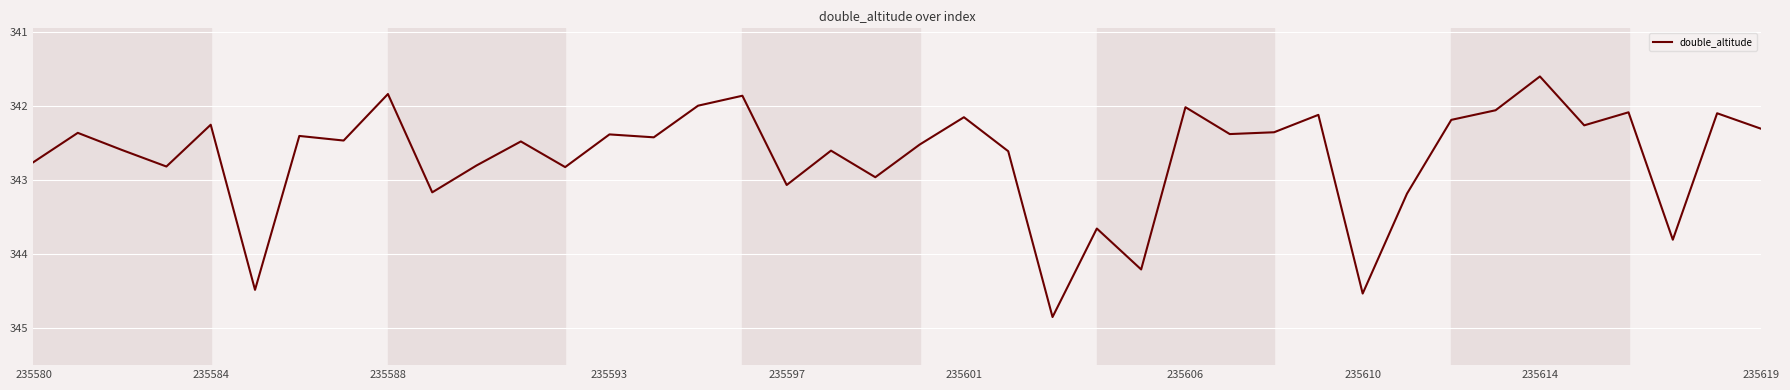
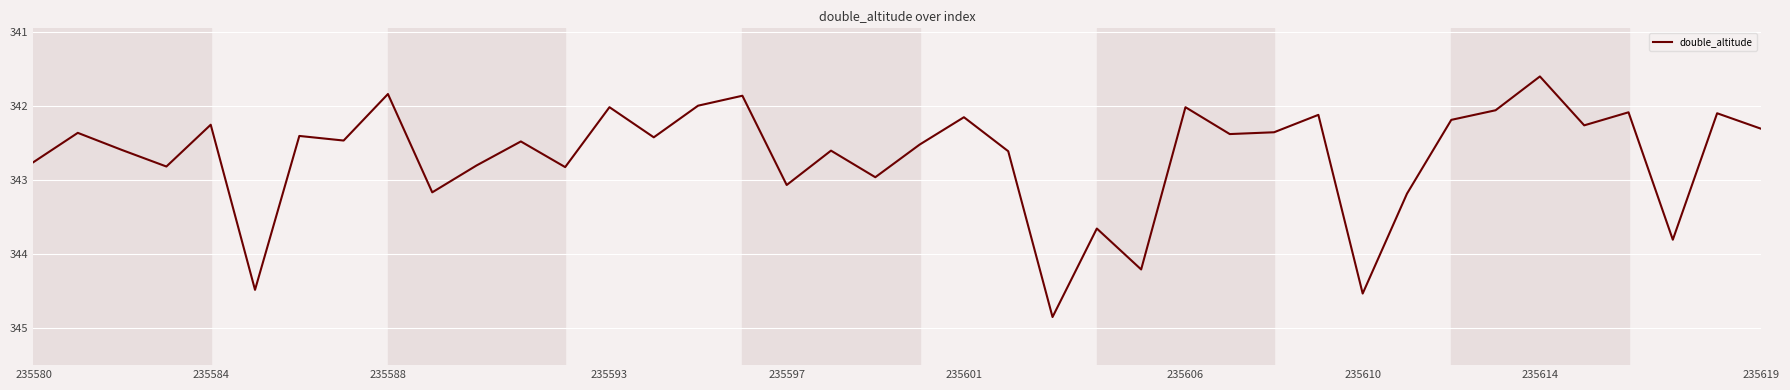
235593: 342.4 -> 342.0
